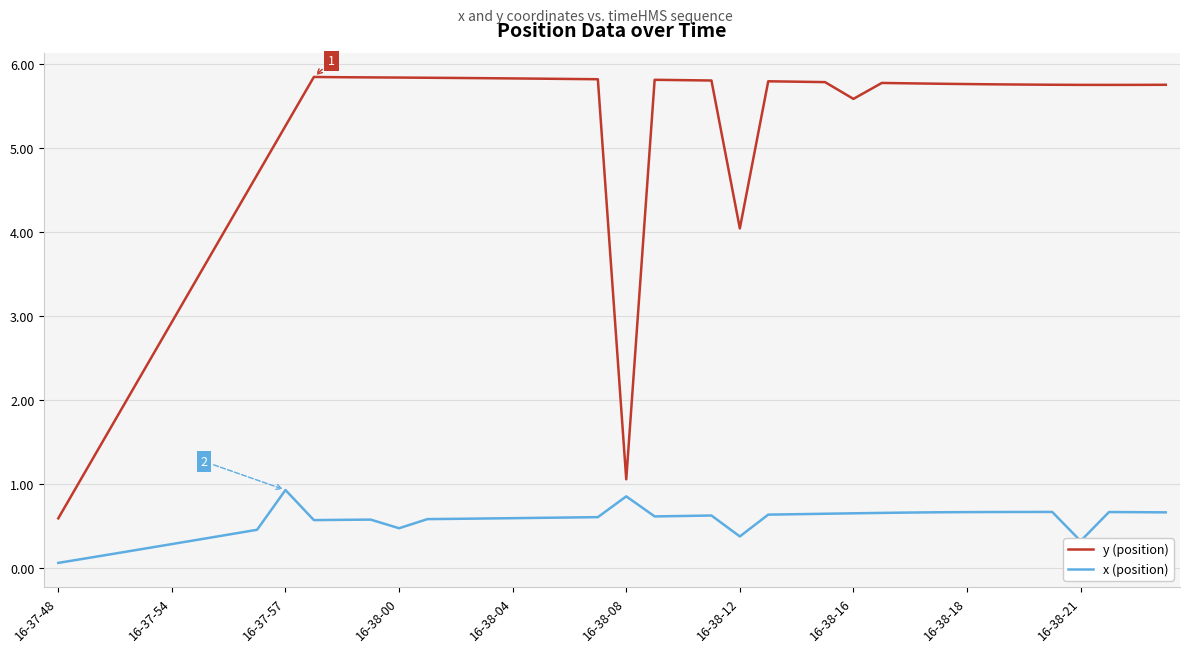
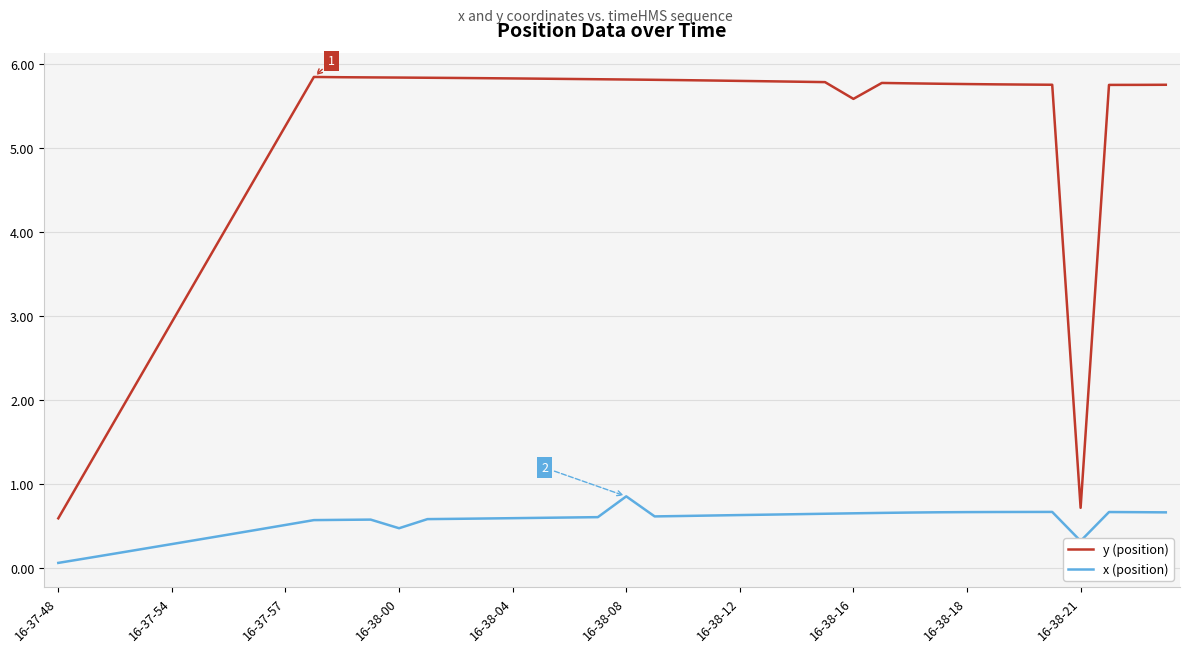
x (position), 16-37-57: 0.9 -> 0.5
y (position), 16-38-08: 1.1 -> 5.8
y (position), 16-38-12: 4.0 -> 5.8
x (position), 16-38-12: 0.4 -> 0.6
y (position), 16-38-21: 5.8 -> 0.7
